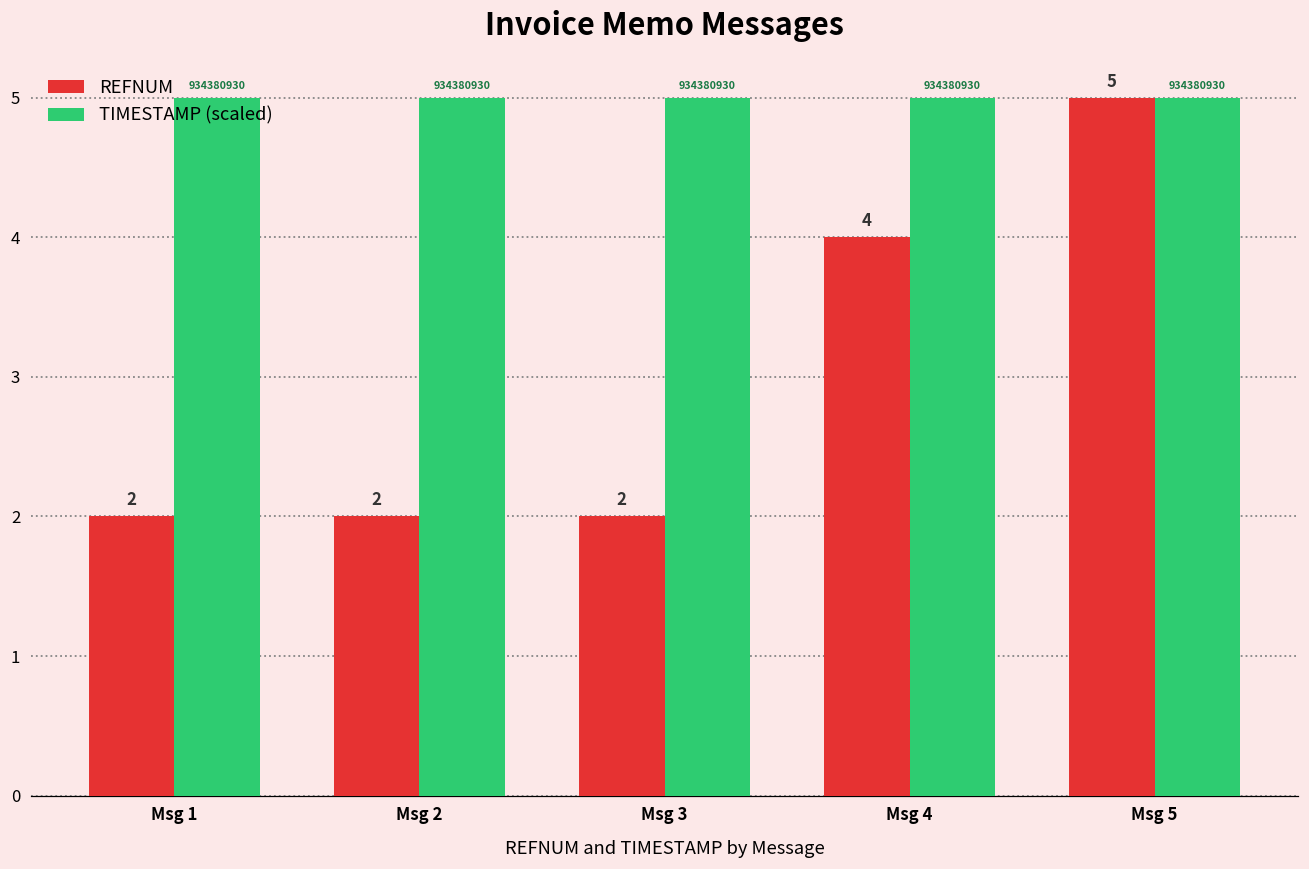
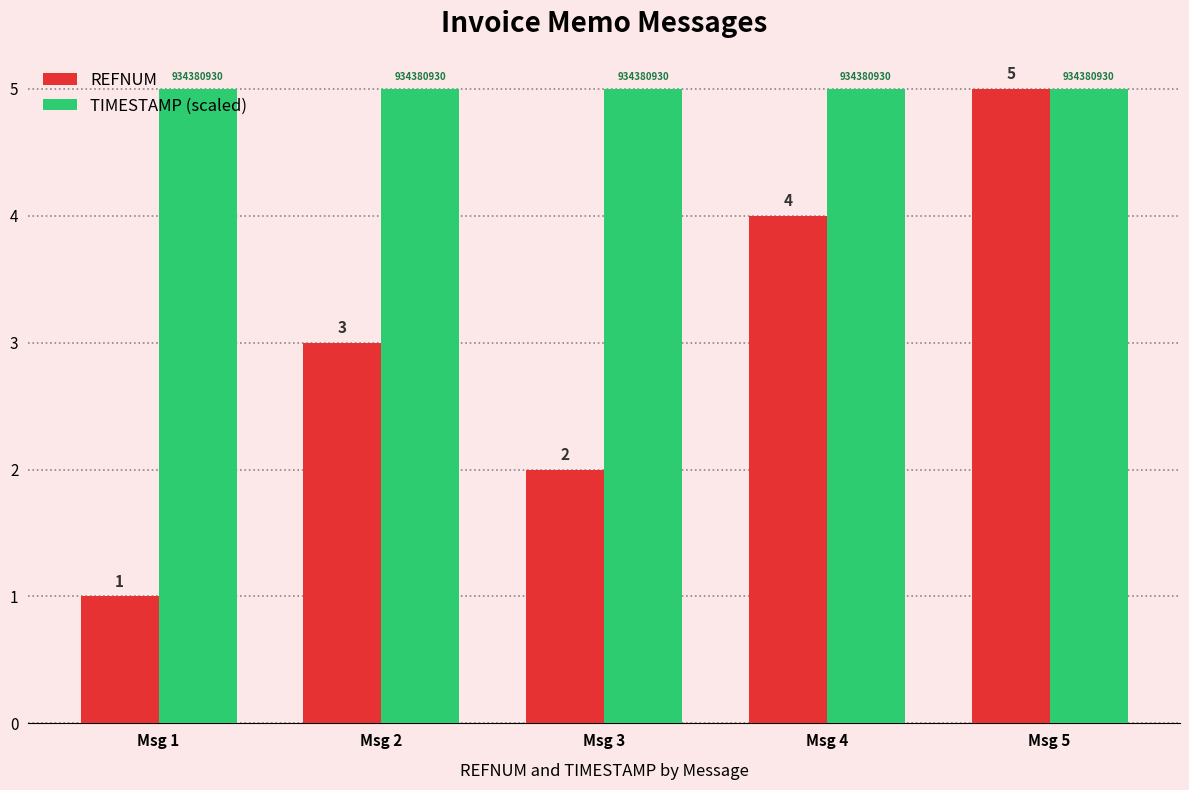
REFNUM, Msg 1: 2 -> 1
REFNUM, Msg 2: 2 -> 3
